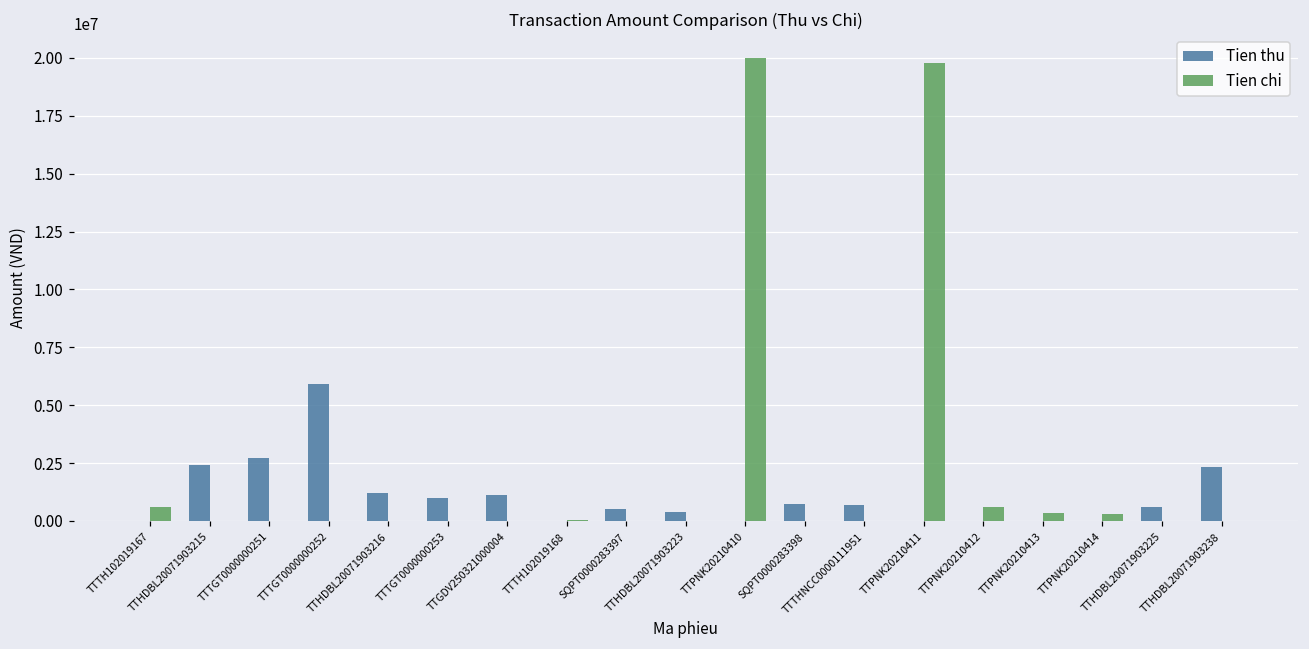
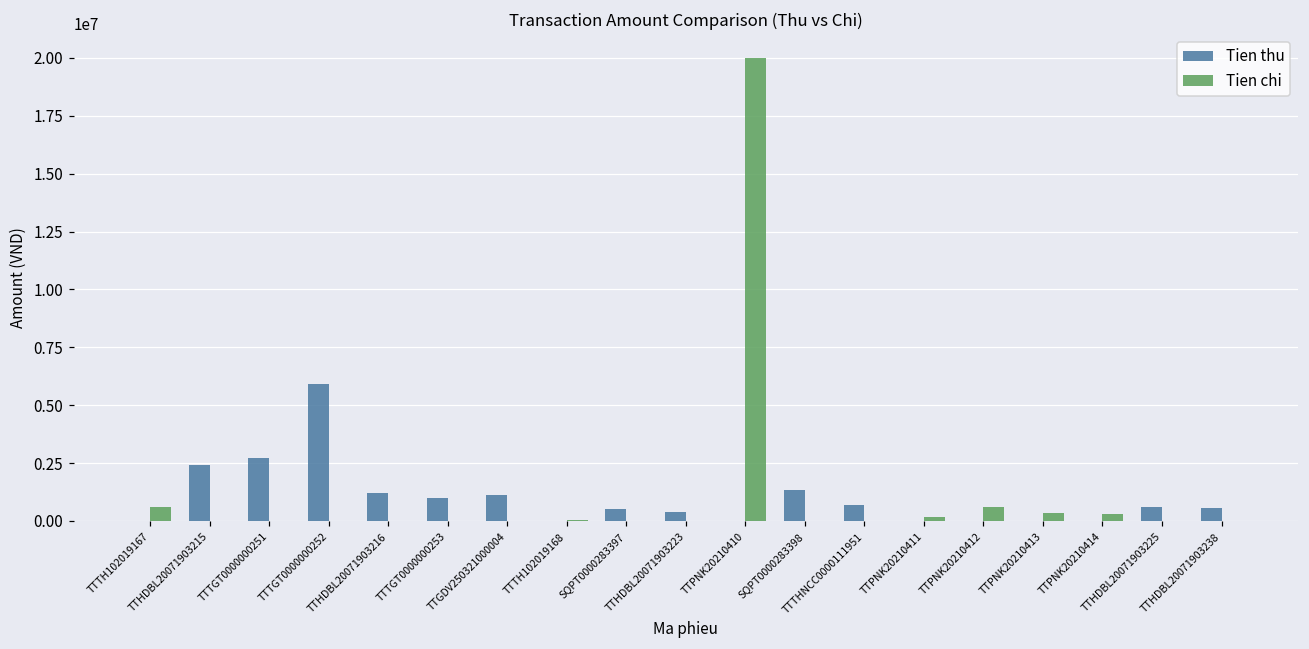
Tien thu, SQPT0000283398: 700000 -> 1300000
Tien chi, TTPNK20210411: 19800000 -> 200000
Tien thu, TTHDBL20071903238: 2300000 -> 600000
